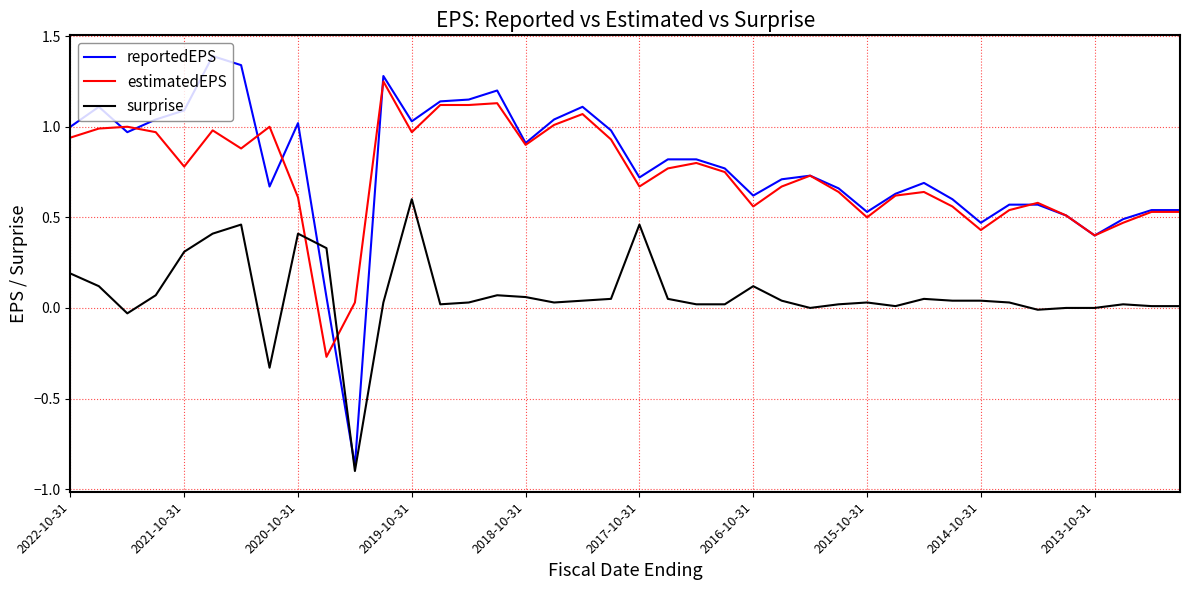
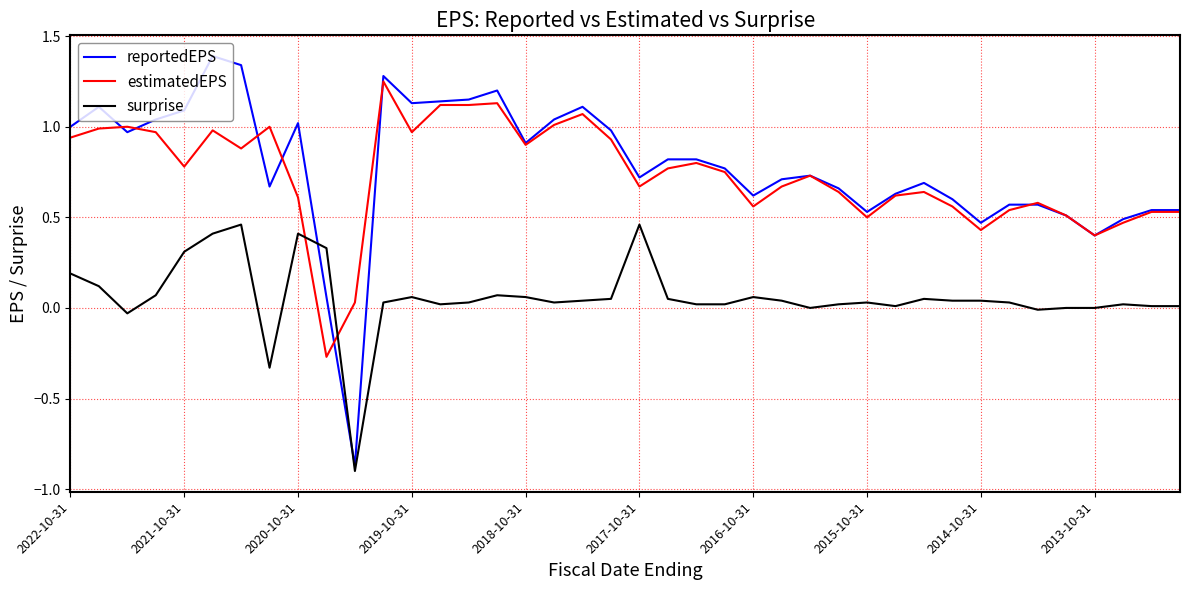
reportedEPS, 2019-10-31: 1.03 -> 1.13
surprise, 2019-10-31: 0.60 -> 0.06
surprise, 2016-10-31: 0.12 -> 0.06
